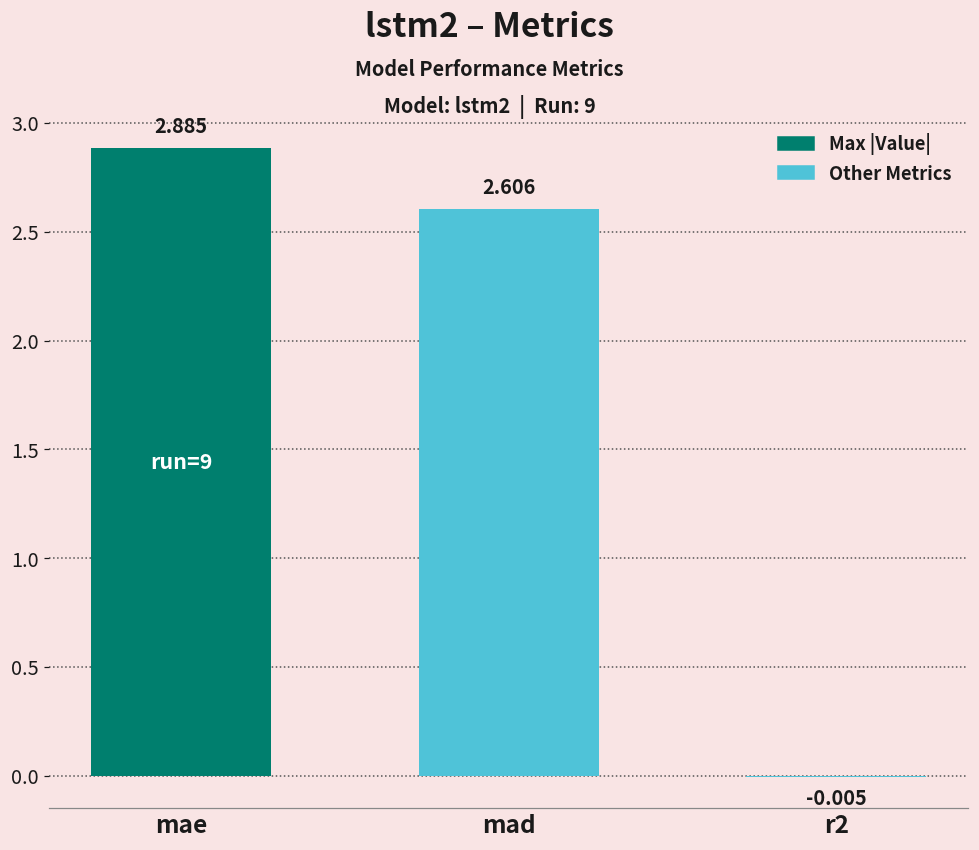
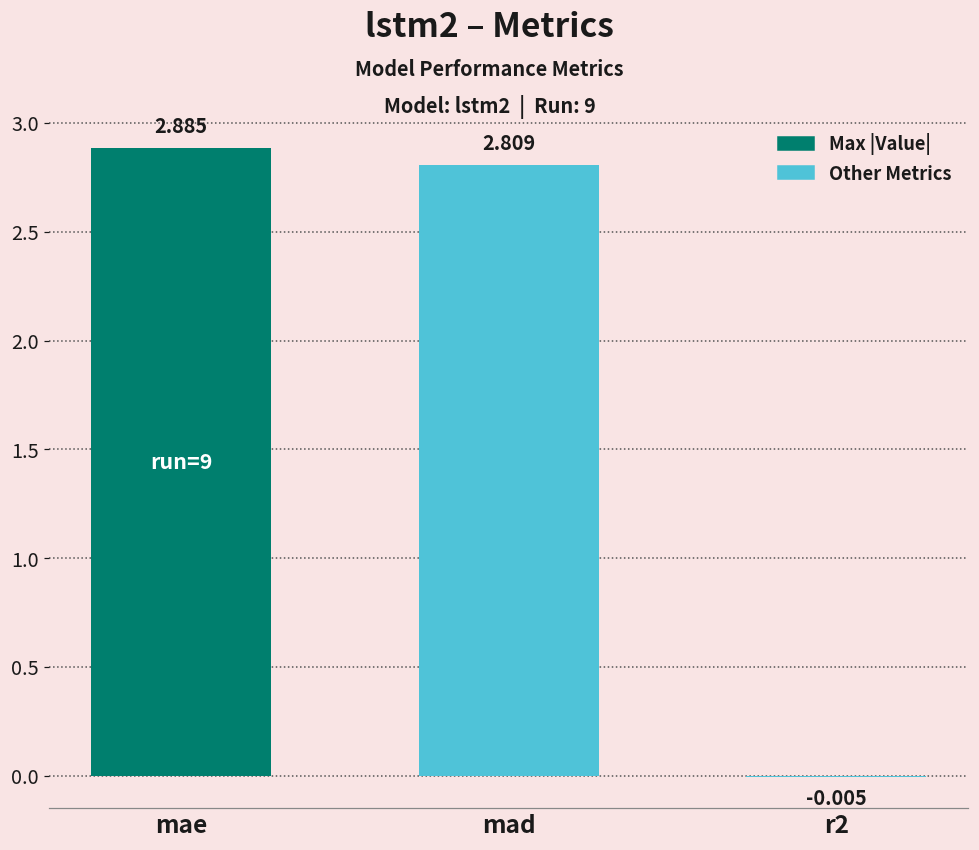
mad: 2.606 -> 2.809
